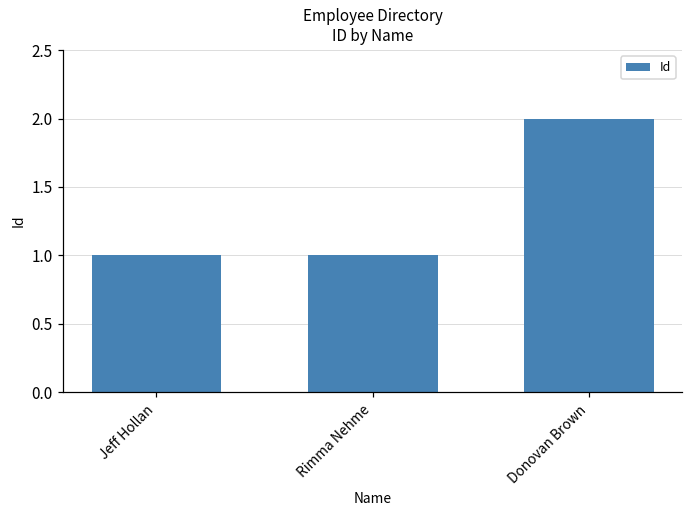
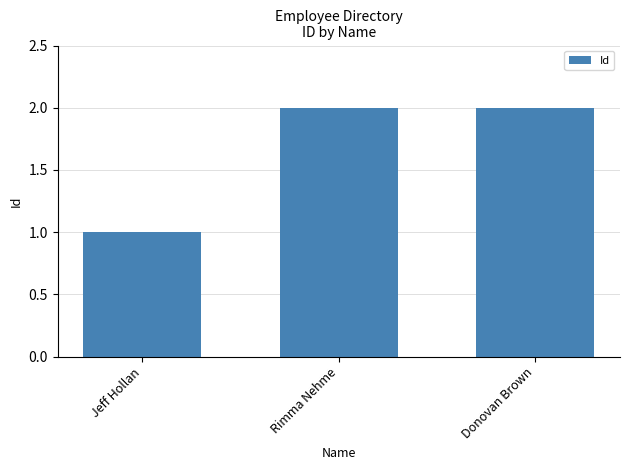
Rimma Nehme: 1 -> 2
